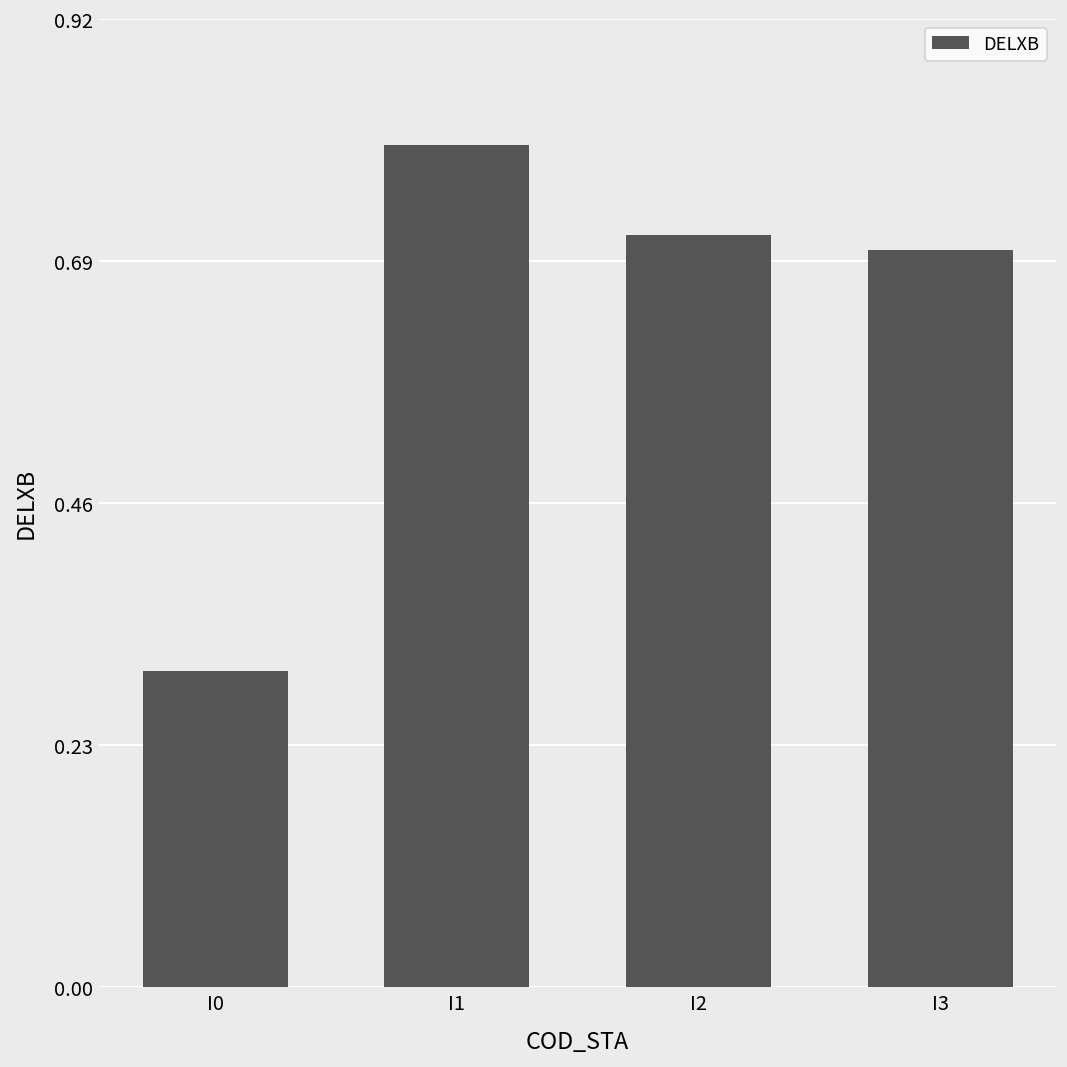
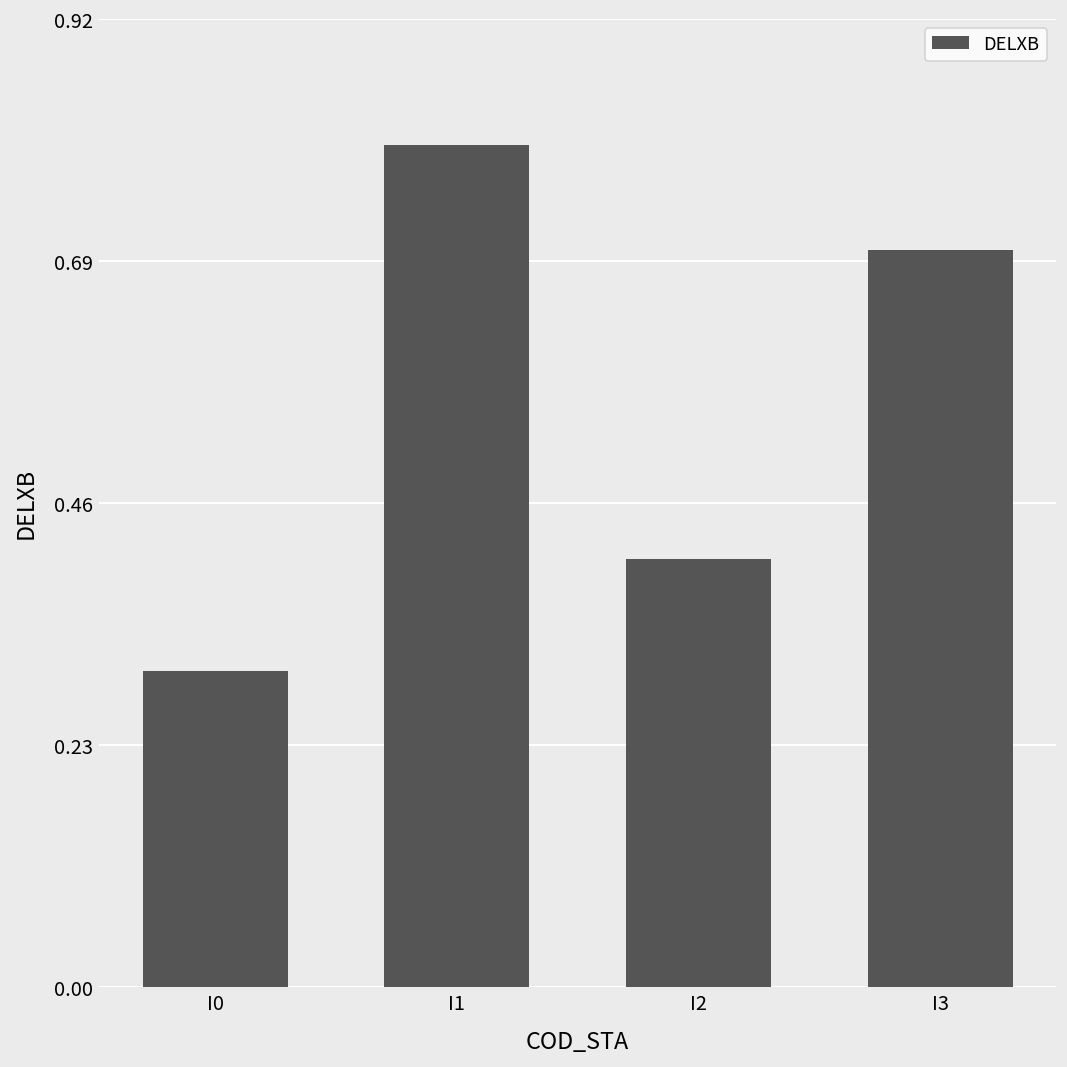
I2: 0.71 -> 0.41
